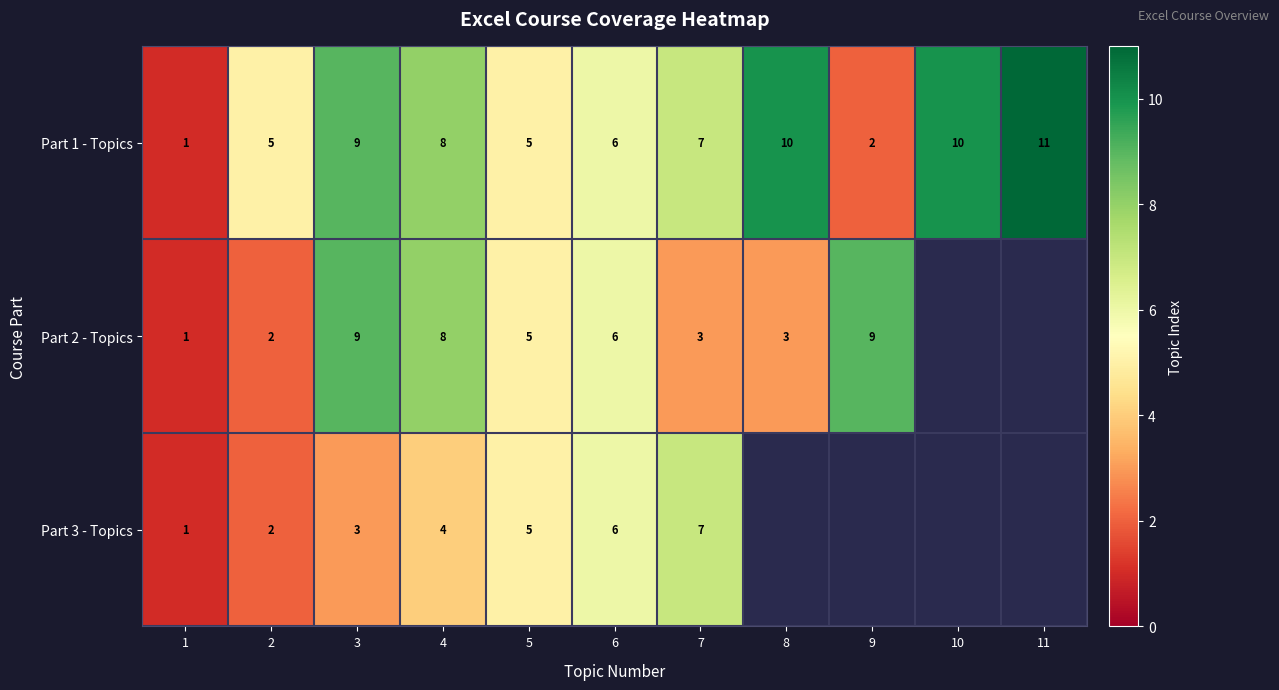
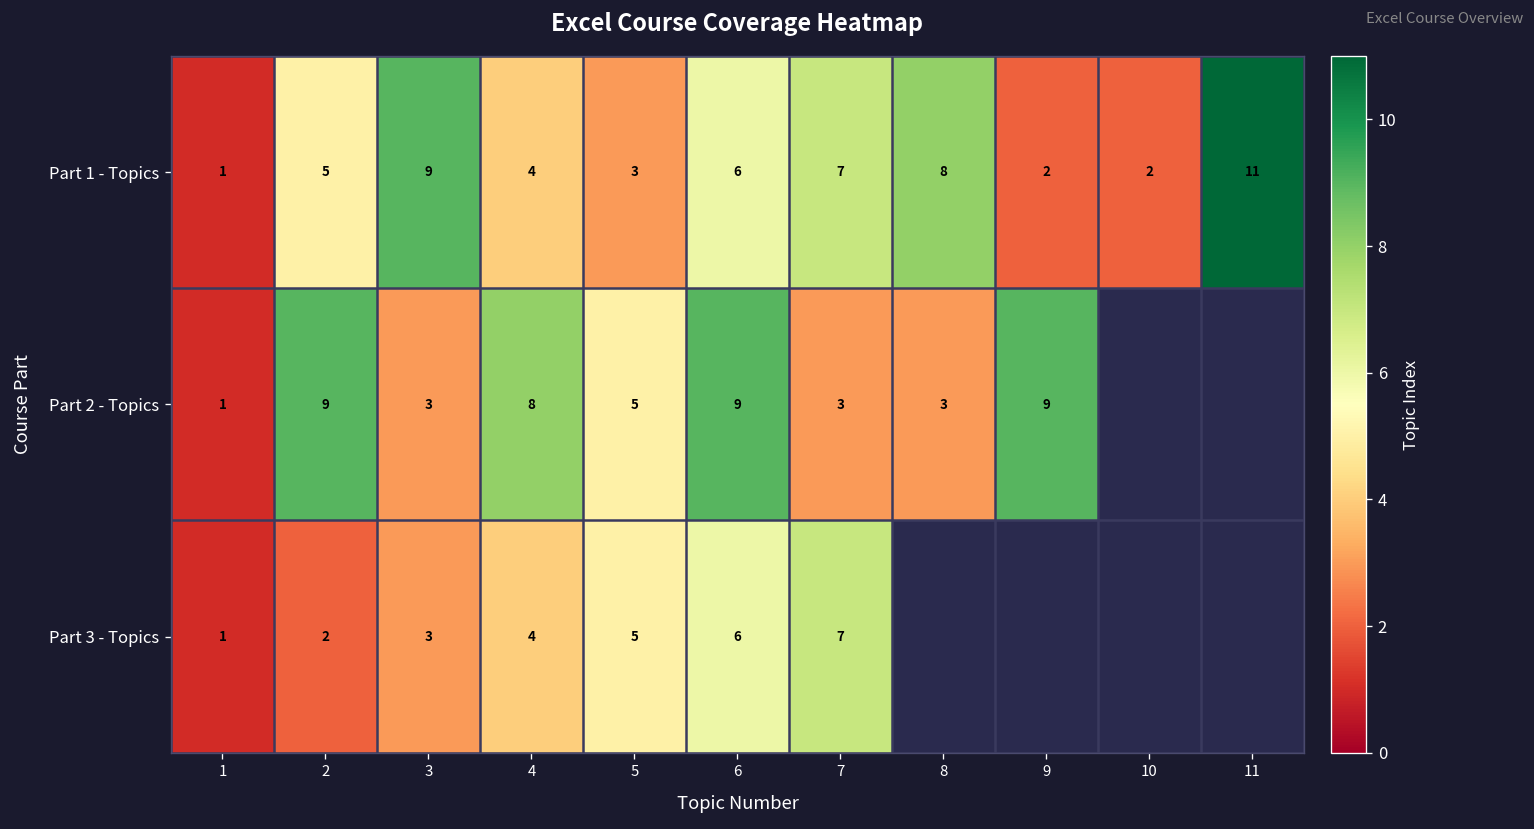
Part 1 - Topics, 4: 8 -> 4
Part 1 - Topics, 5: 5 -> 3
Part 1 - Topics, 8: 10 -> 8
Part 1 - Topics, 10: 10 -> 2
Part 2 - Topics, 2: 2 -> 9
Part 2 - Topics, 3: 9 -> 3
Part 2 - Topics, 6: 6 -> 9
